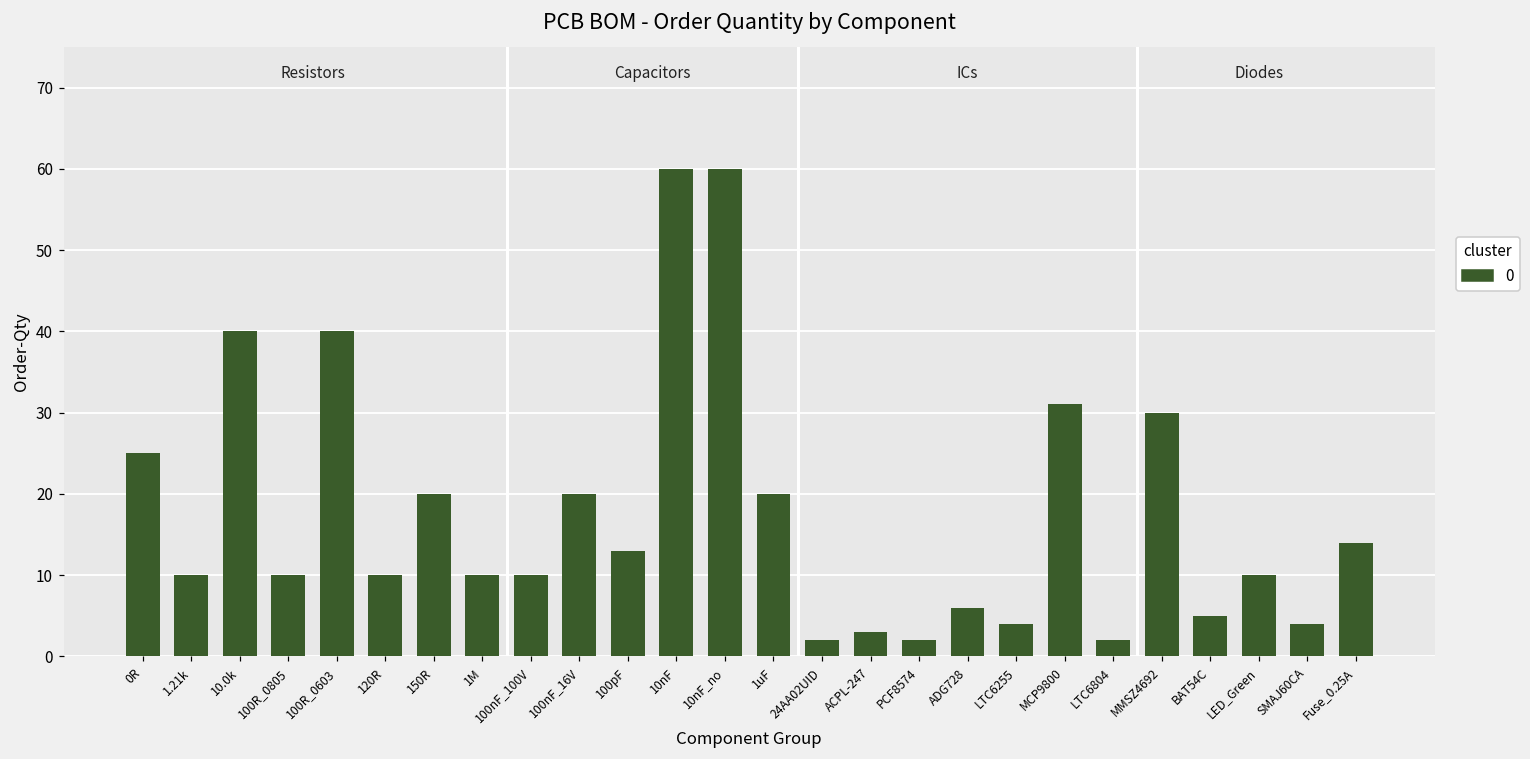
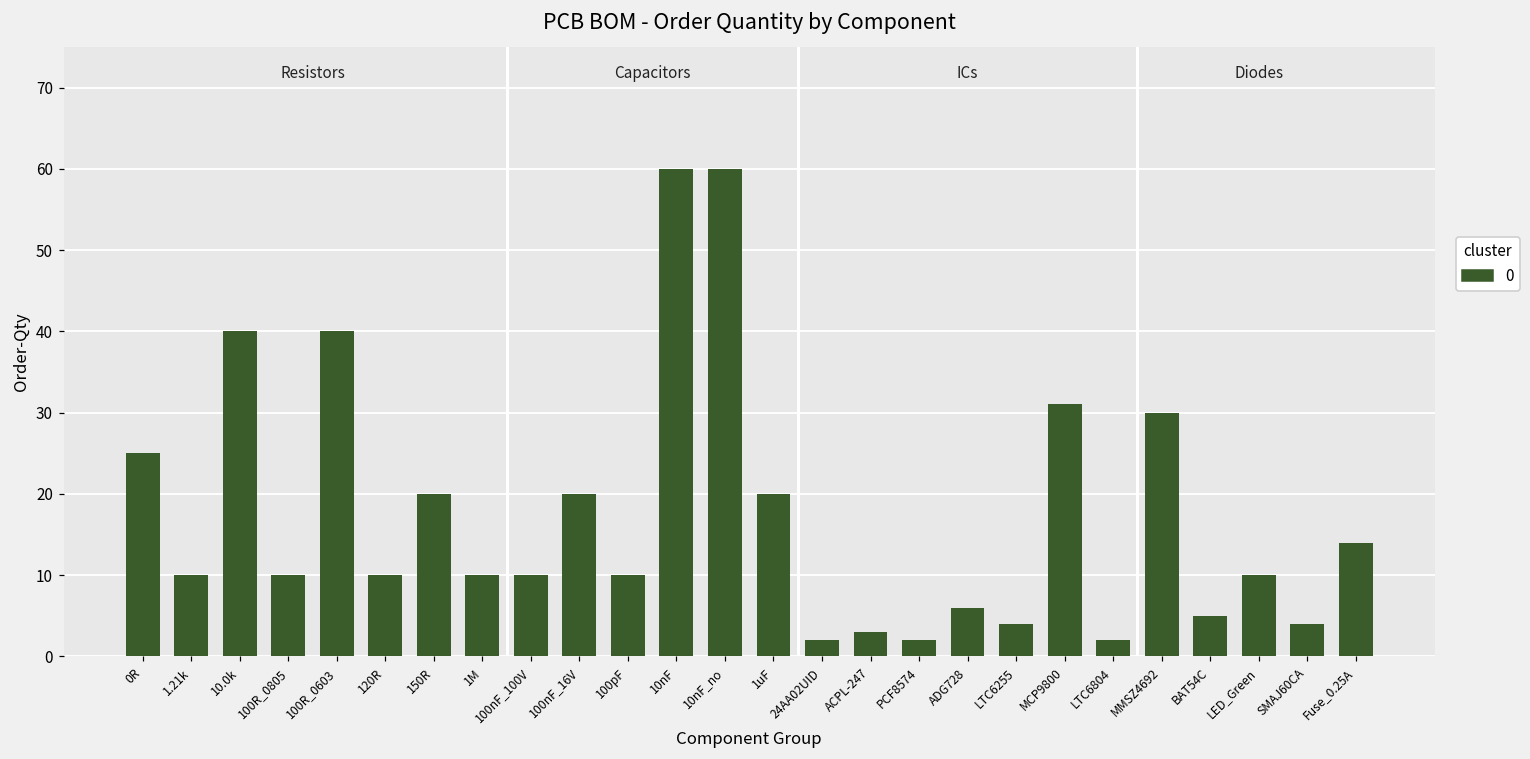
100pF: 13 -> 10
